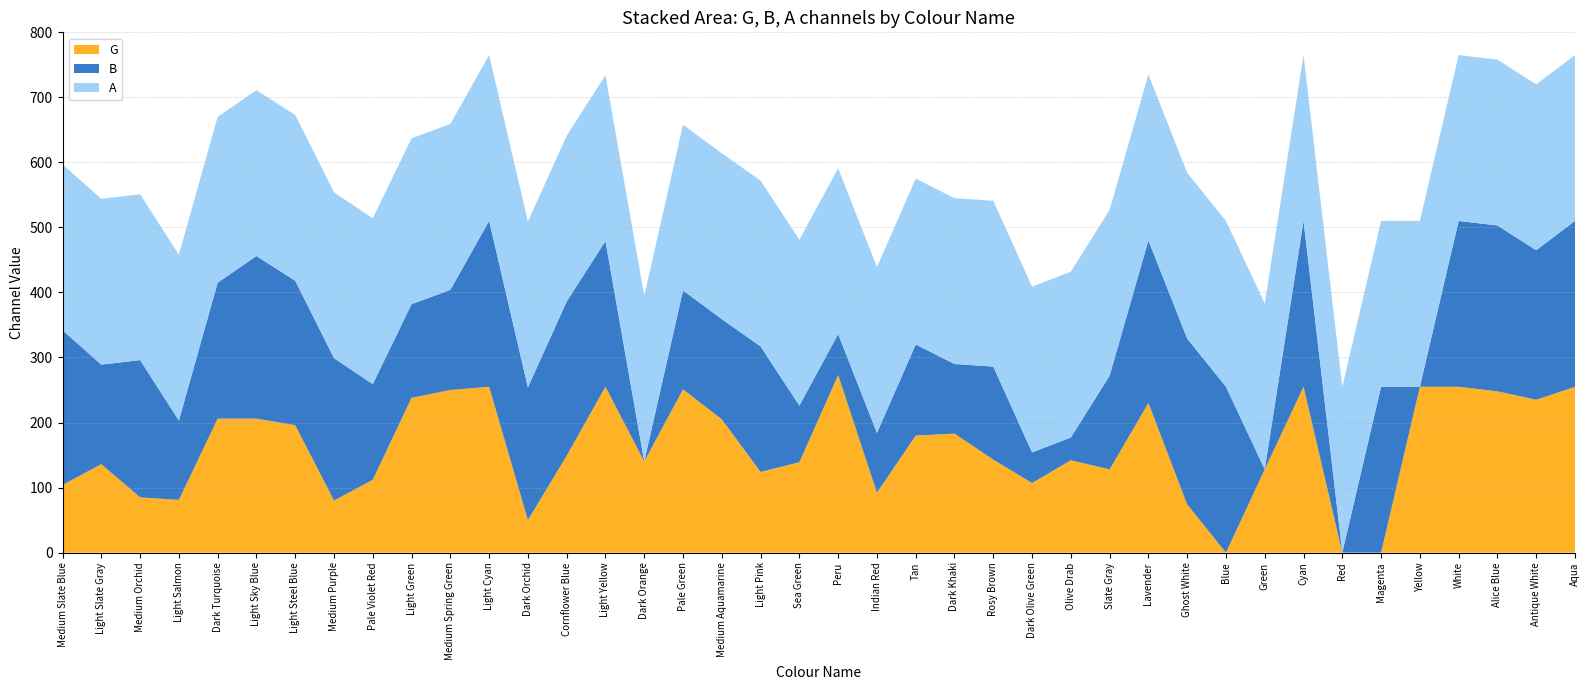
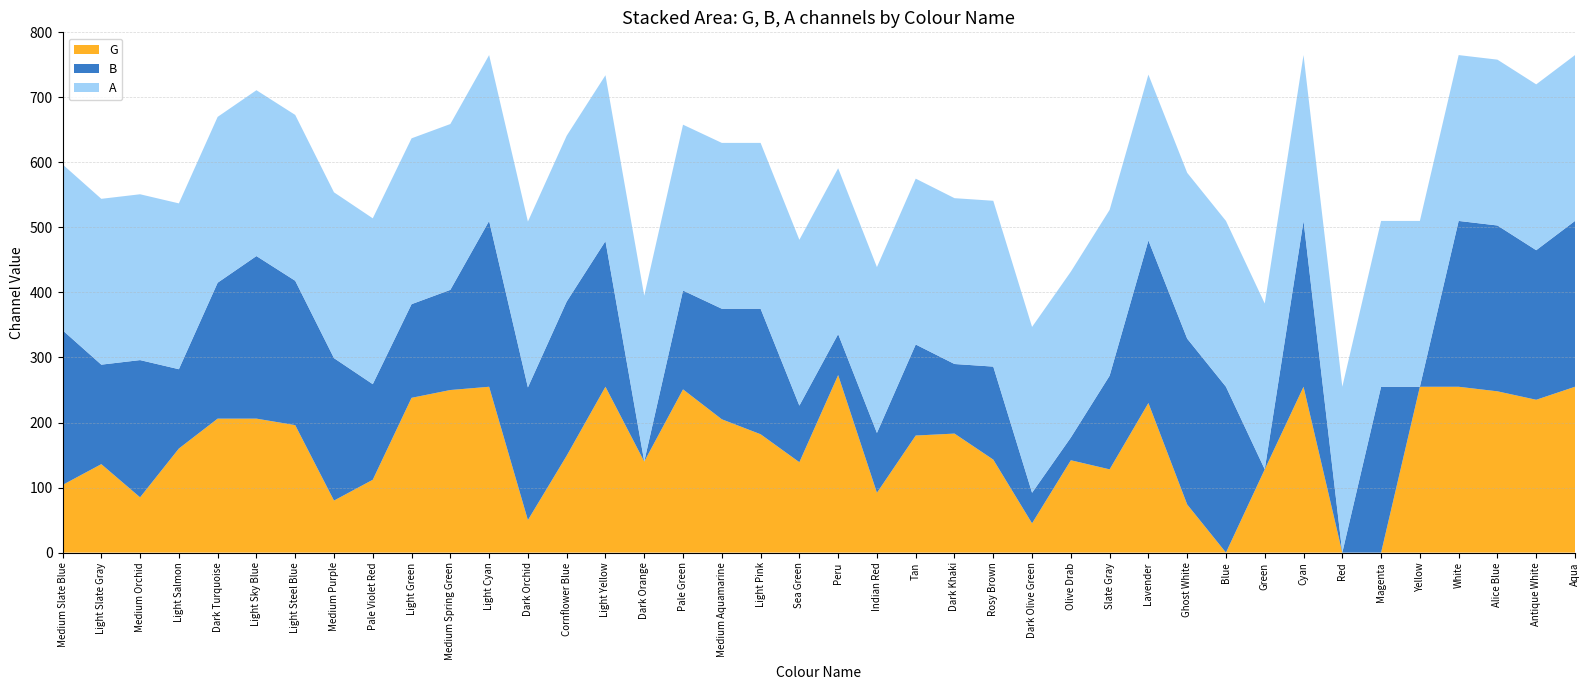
G, Light Salmon: 80 -> 160
B, Medium Aquamarine: 150 -> 170
G, Light Pink: 120 -> 180
G, Dark Olive Green: 110 -> 50
